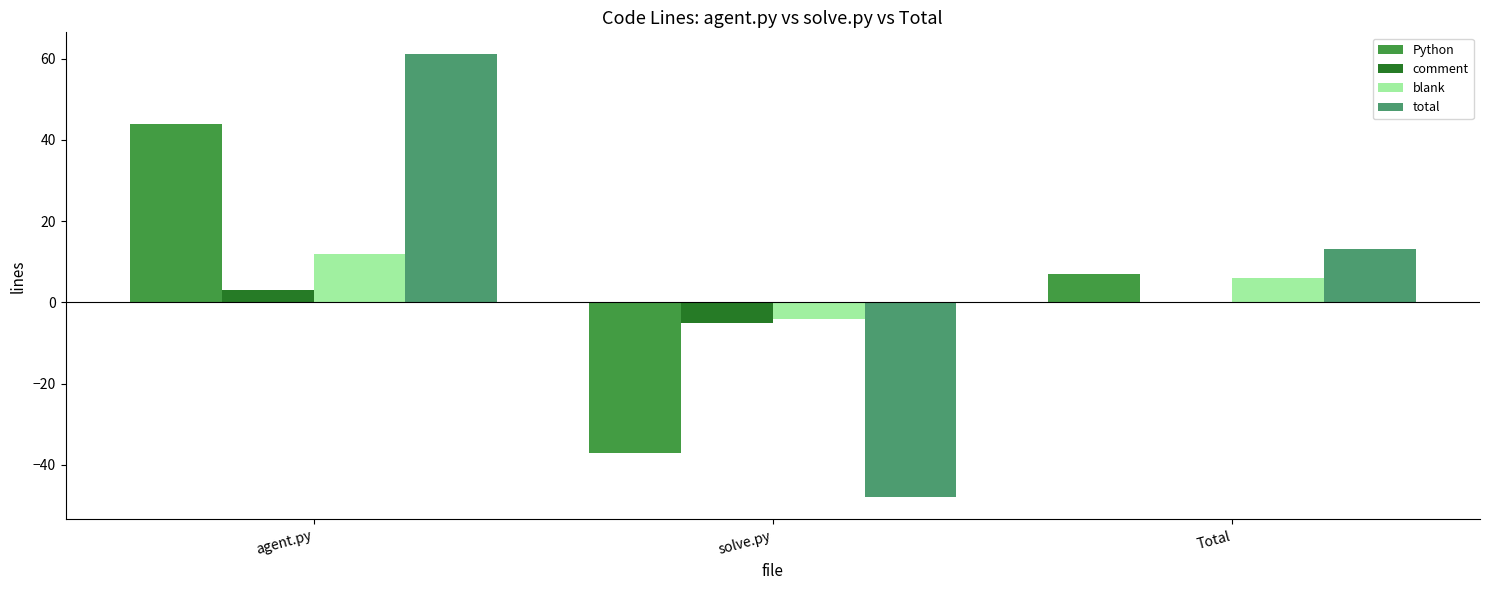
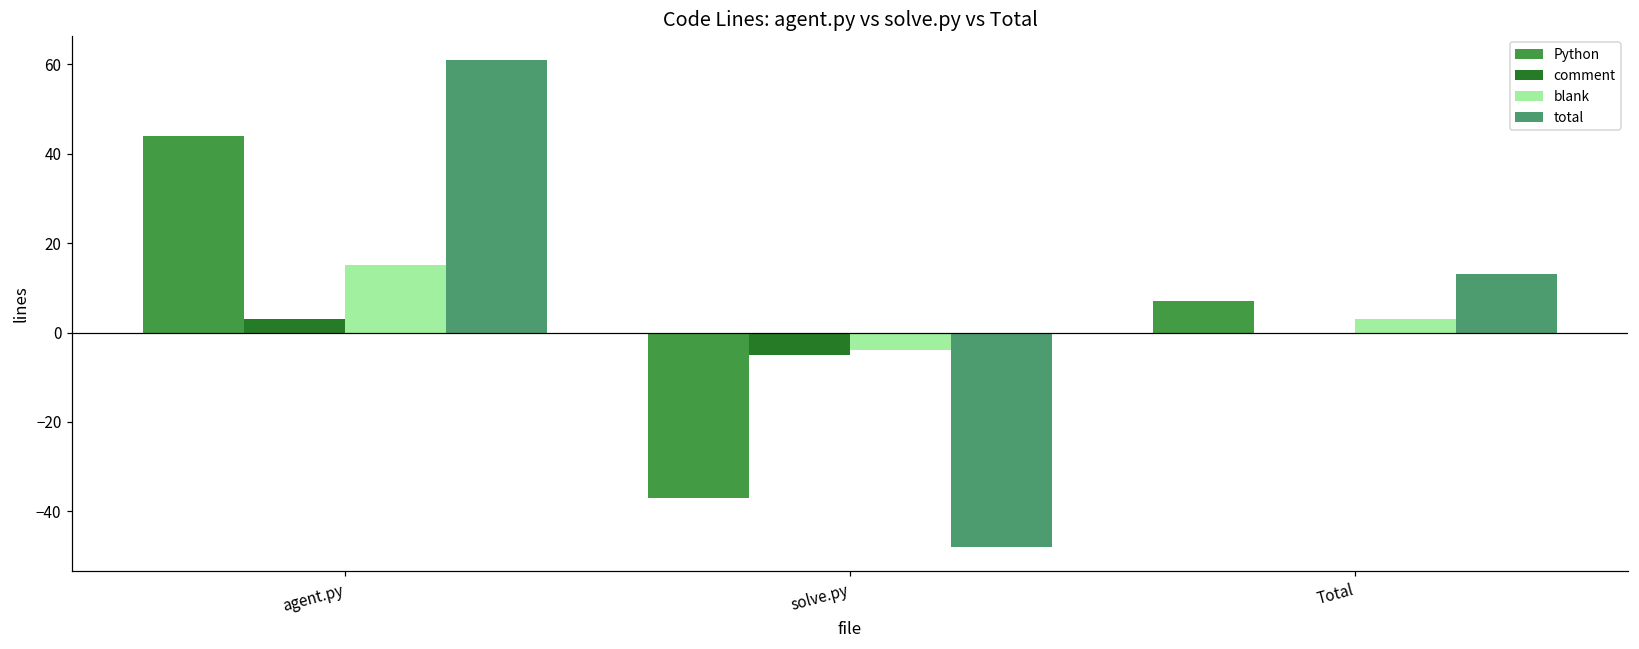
blank, agent.py: 12 -> 15
blank, Total: 6 -> 3
